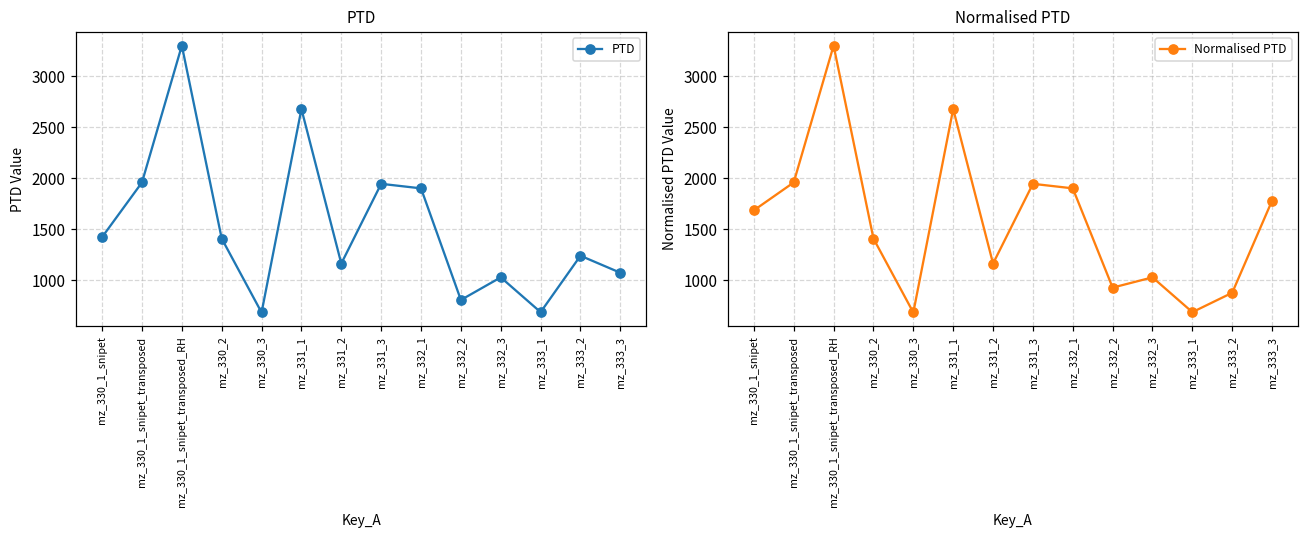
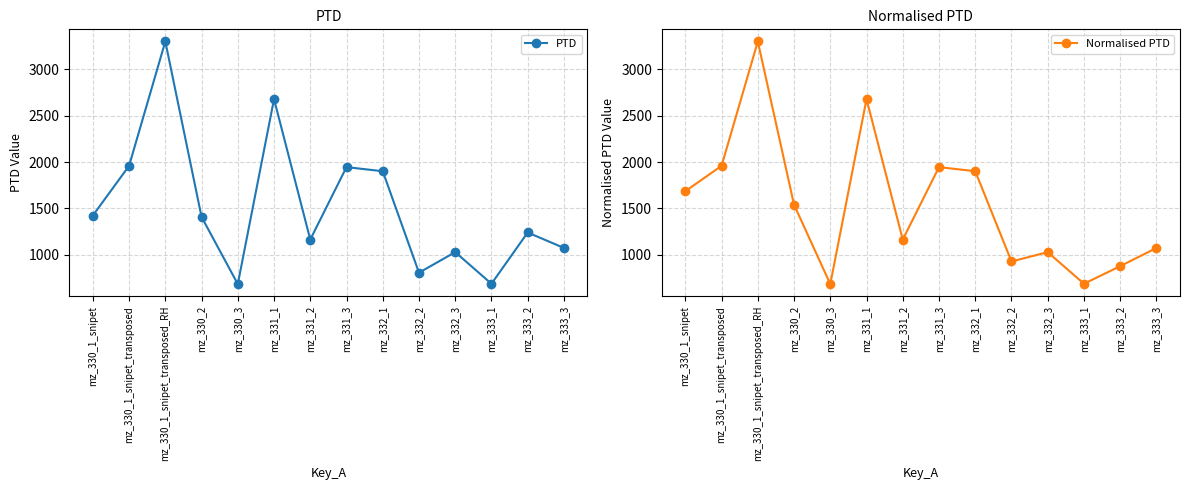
Normalised PTD, mz_330_2: 1400 -> 1500
Normalised PTD, mz_333_3: 1800 -> 1100
